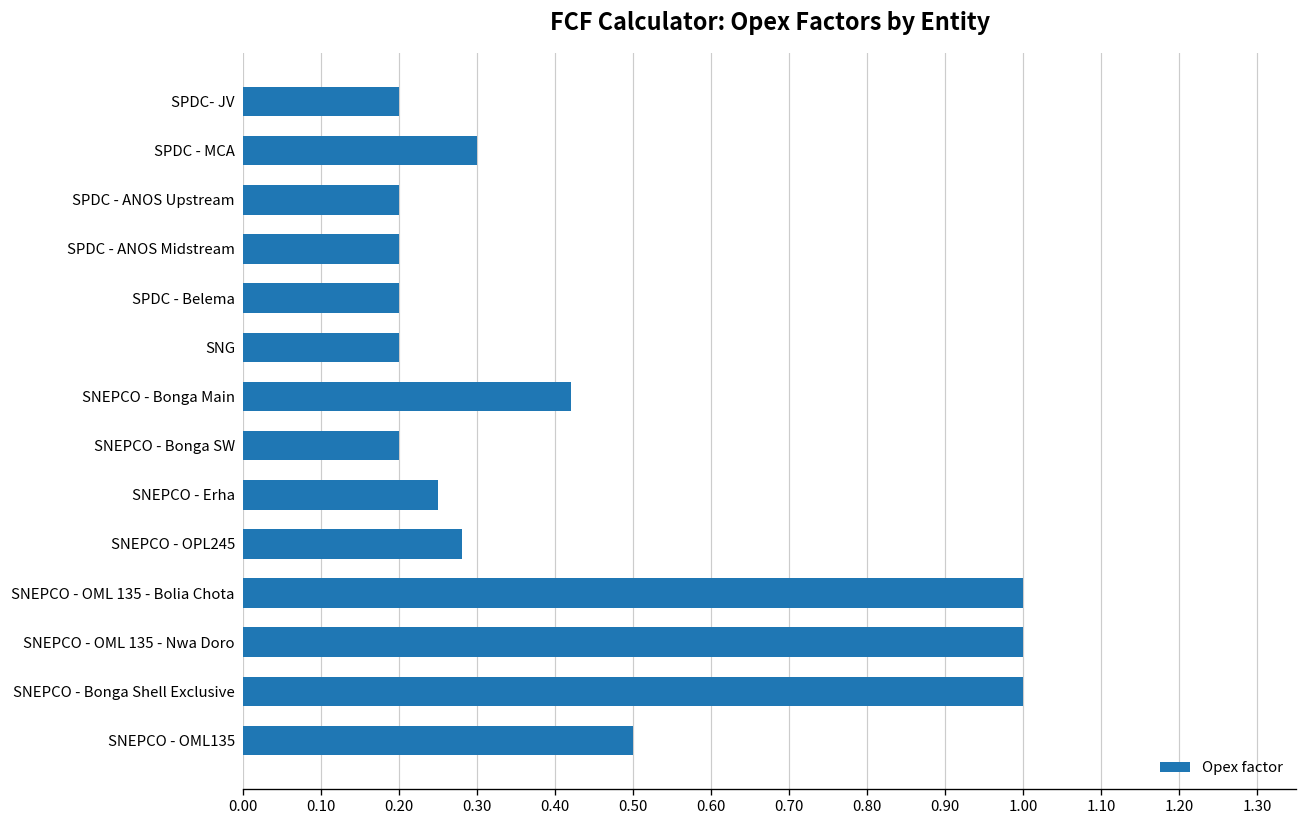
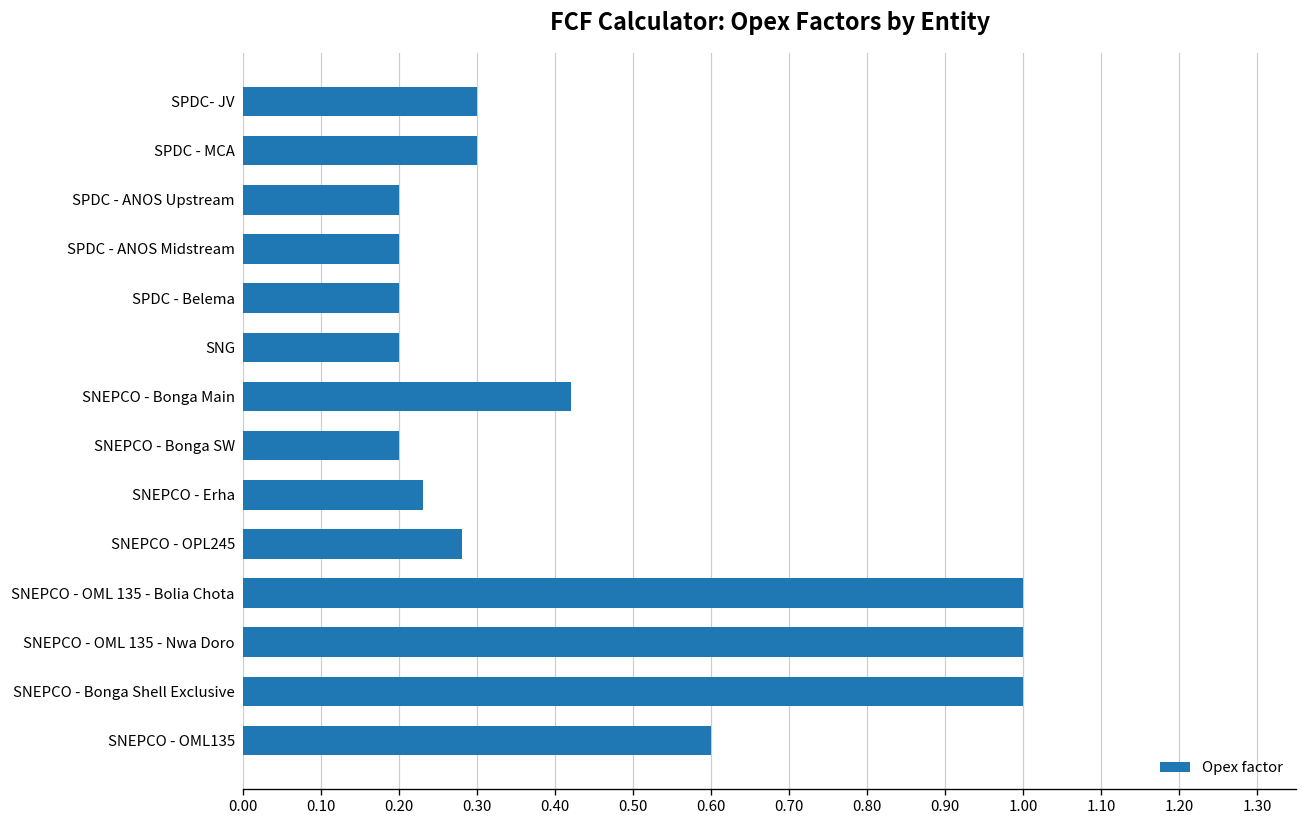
SPDC- JV: 0.2 -> 0.3
SNEPCO - Erha: 0.25 -> 0.23
SNEPCO - OML135: 0.5 -> 0.6
